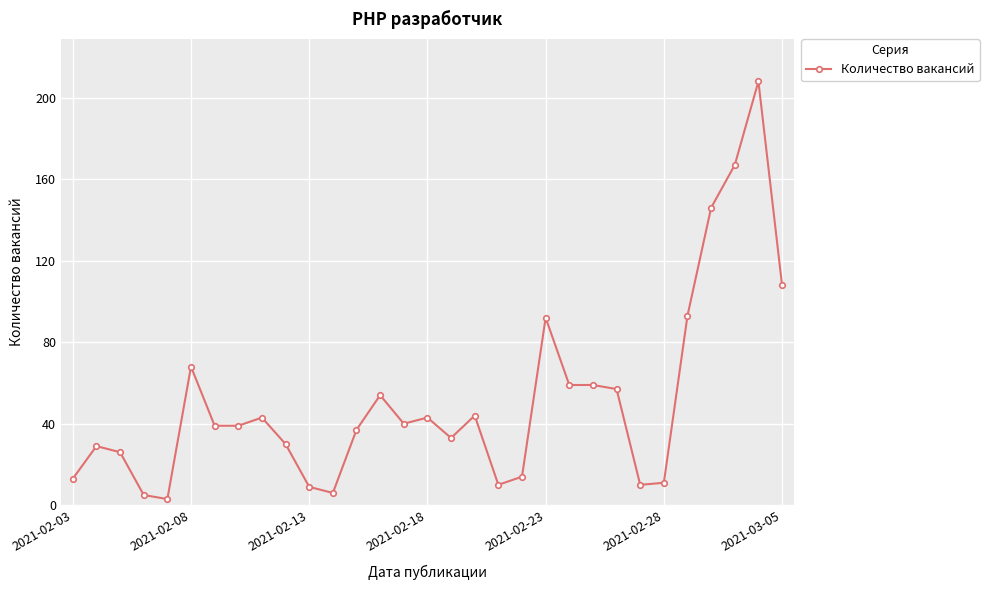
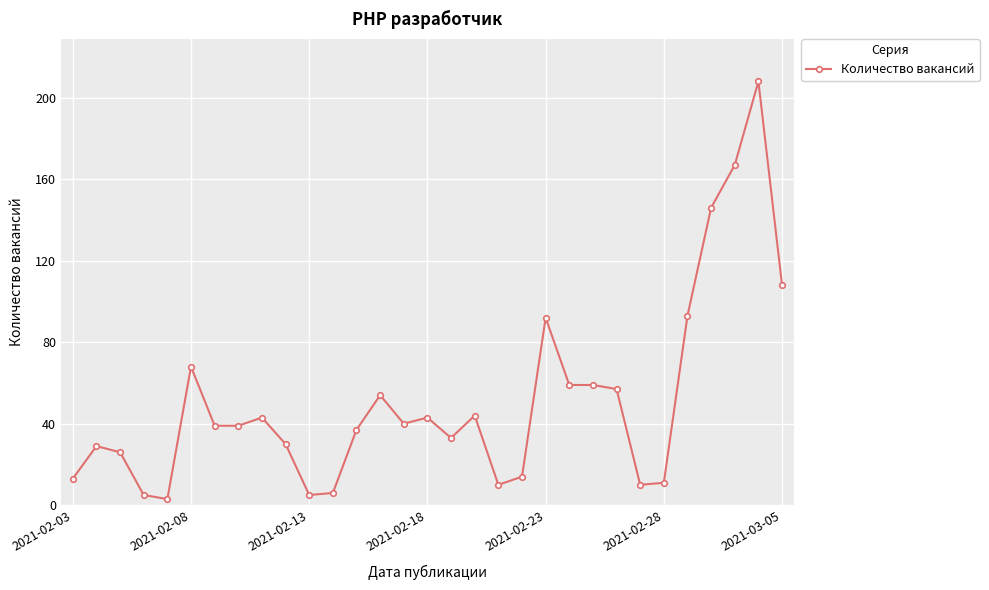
2021-02-13: 9 -> 5
